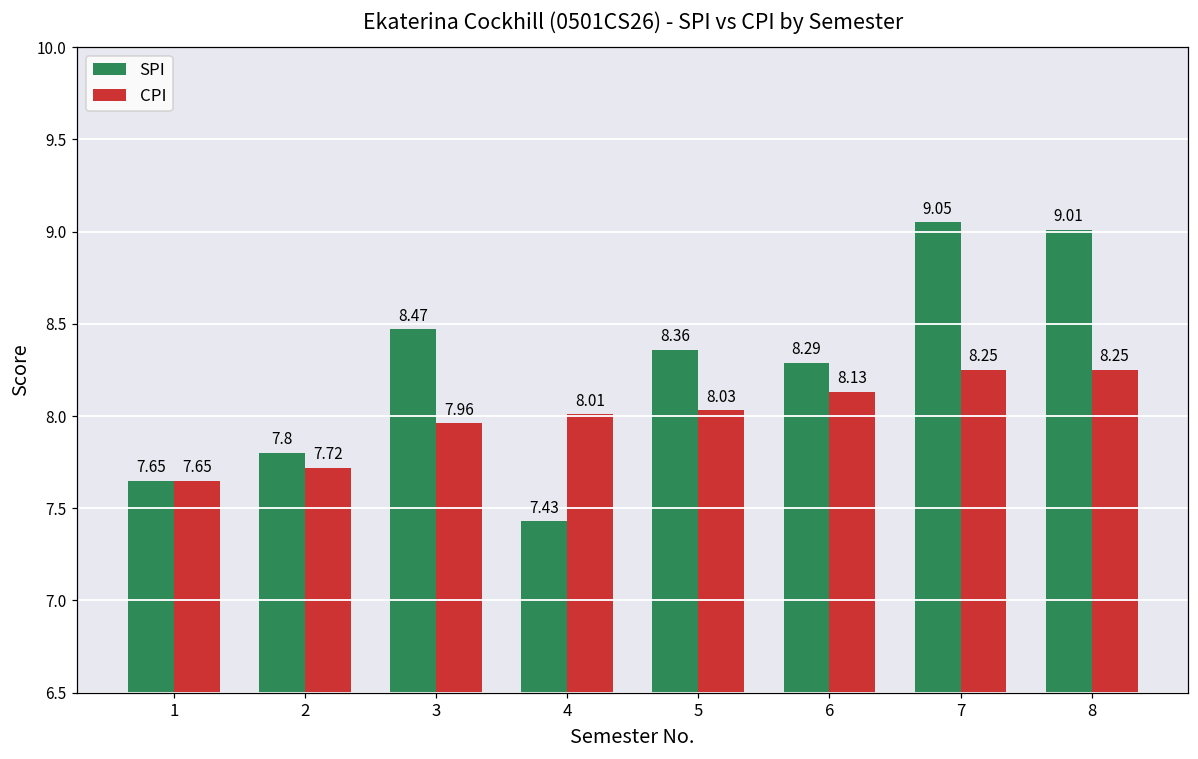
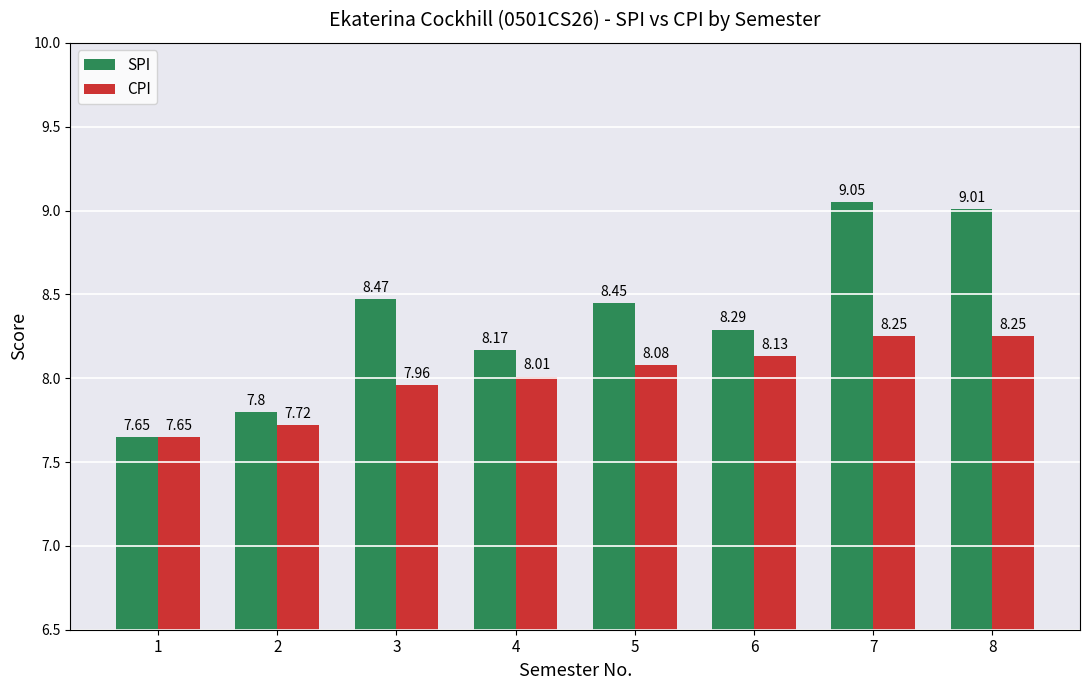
SPI, 4: 7.43 -> 8.17
SPI, 5: 8.36 -> 8.45
CPI, 5: 8.03 -> 8.08
